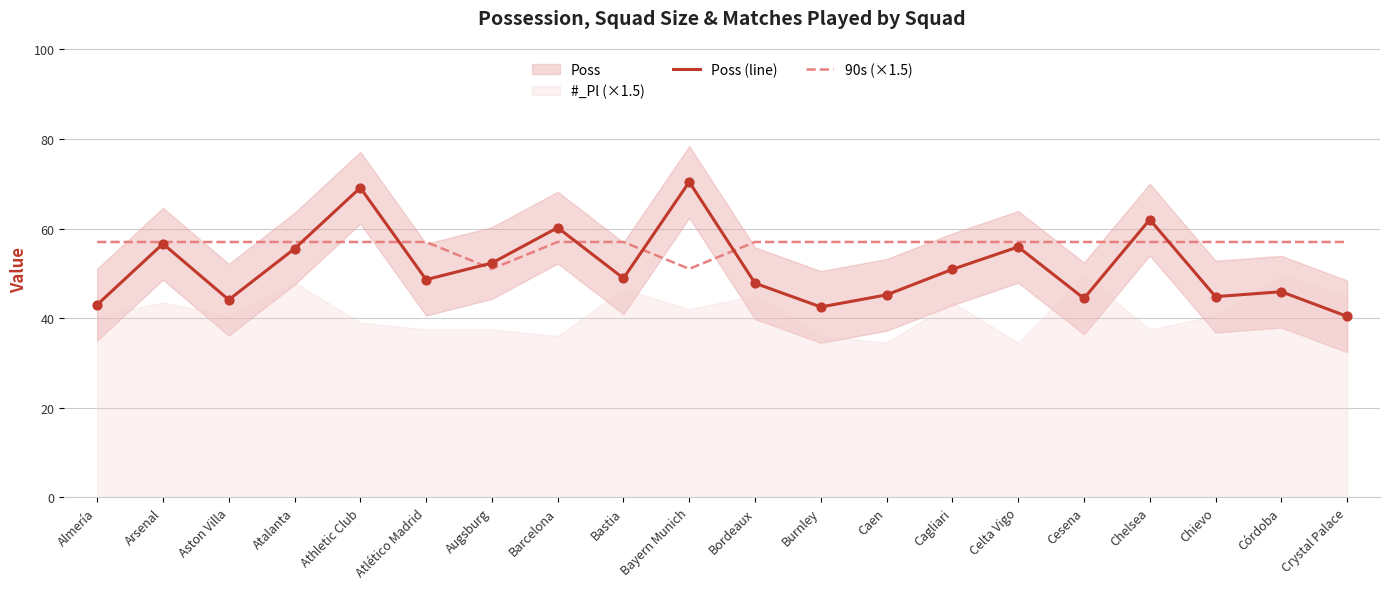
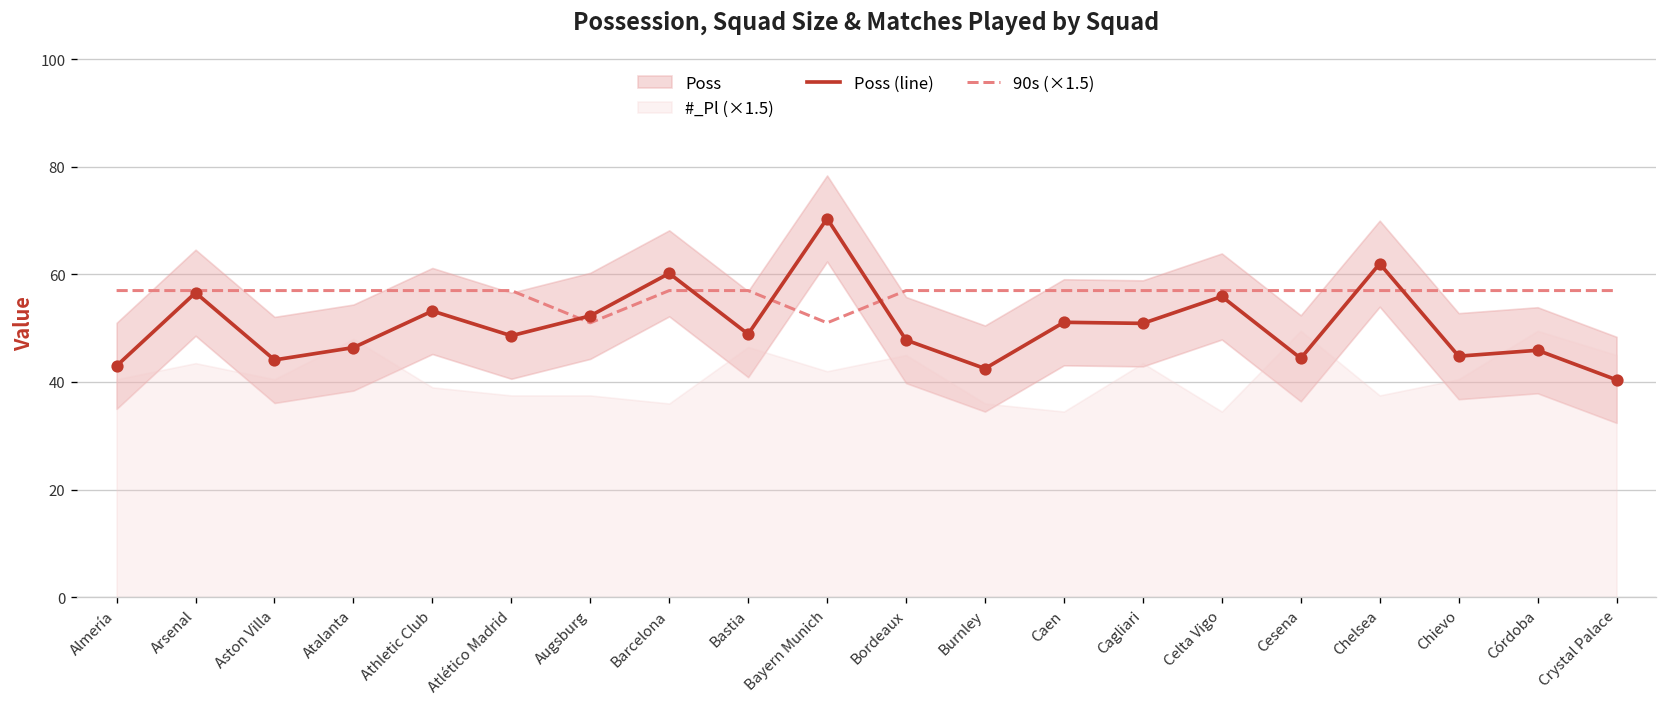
Poss (line), Atalanta: 56 -> 46
Poss (line), Athletic Club: 69 -> 53
Poss (line), Caen: 45 -> 51
